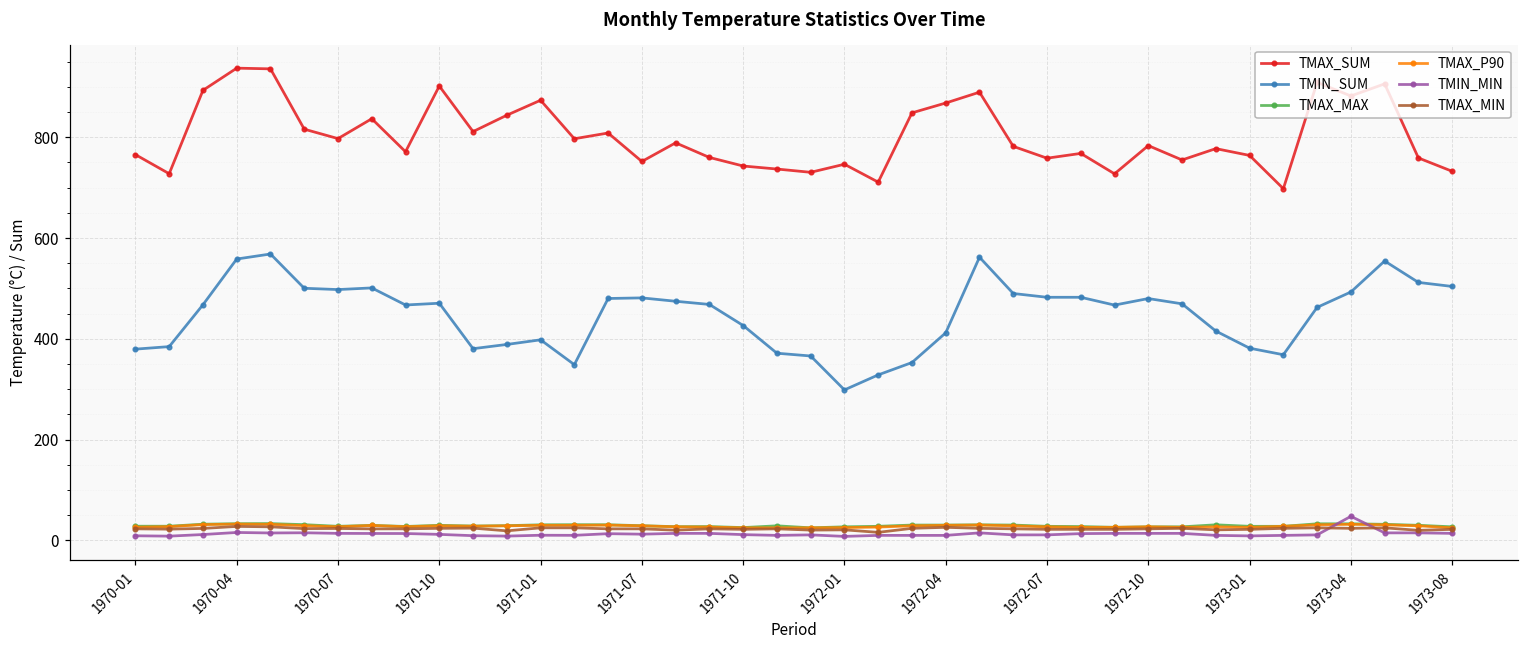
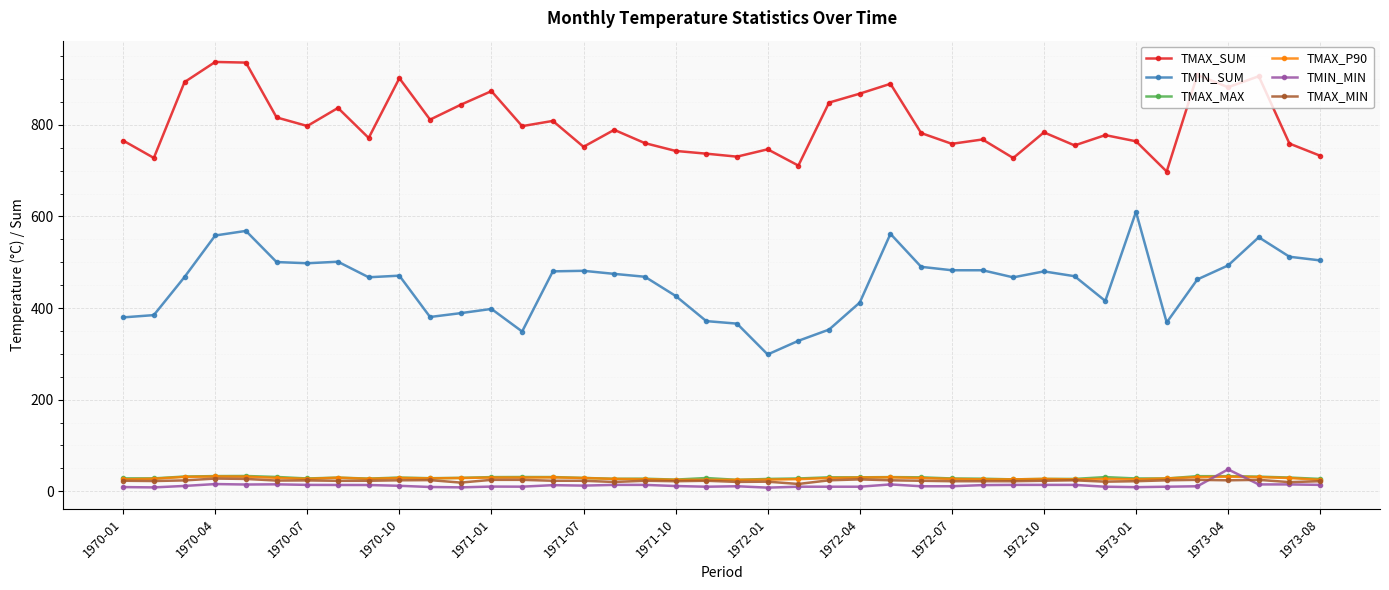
TMIN_SUM, 1973-01: 380 -> 610
